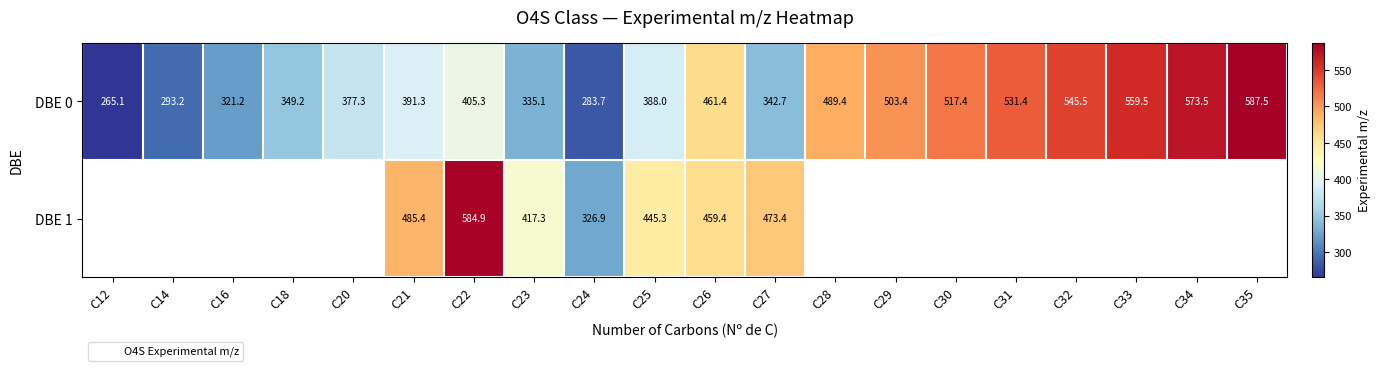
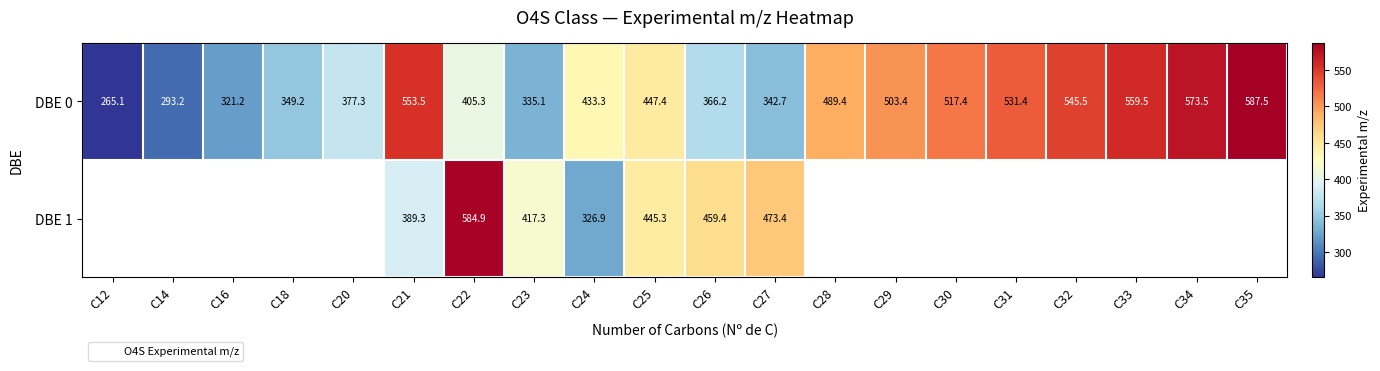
DBE 0, C21: 391.3 -> 553.5
DBE 0, C24: 283.7 -> 433.3
DBE 0, C25: 388.0 -> 447.4
DBE 0, C26: 461.4 -> 366.2
DBE 1, C21: 485.4 -> 389.3
